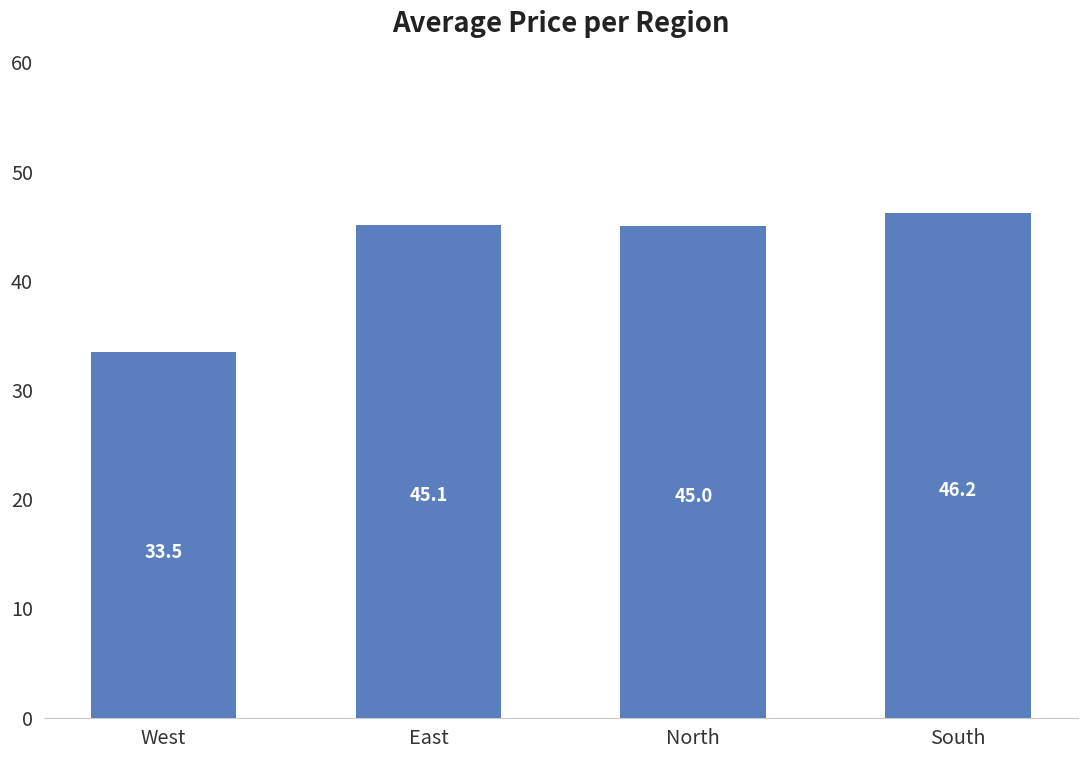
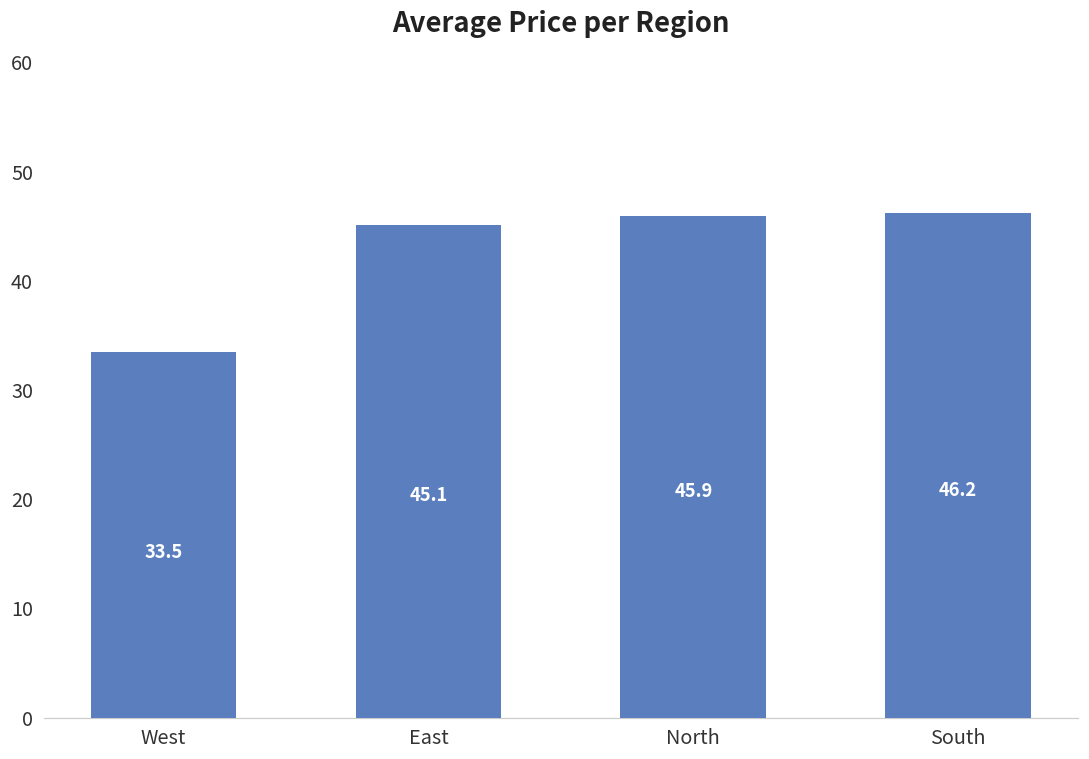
North: 45.0 -> 45.9
